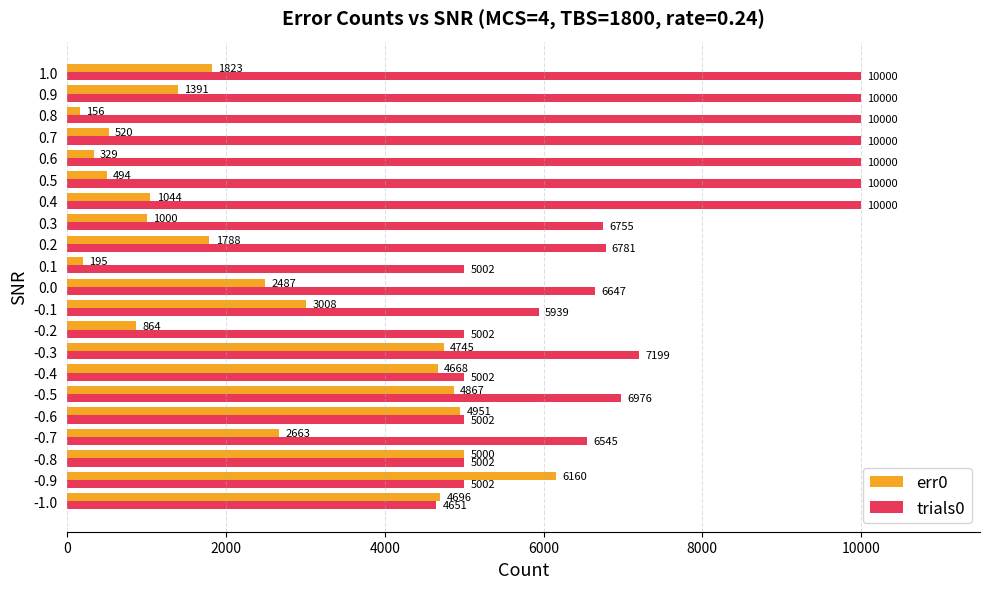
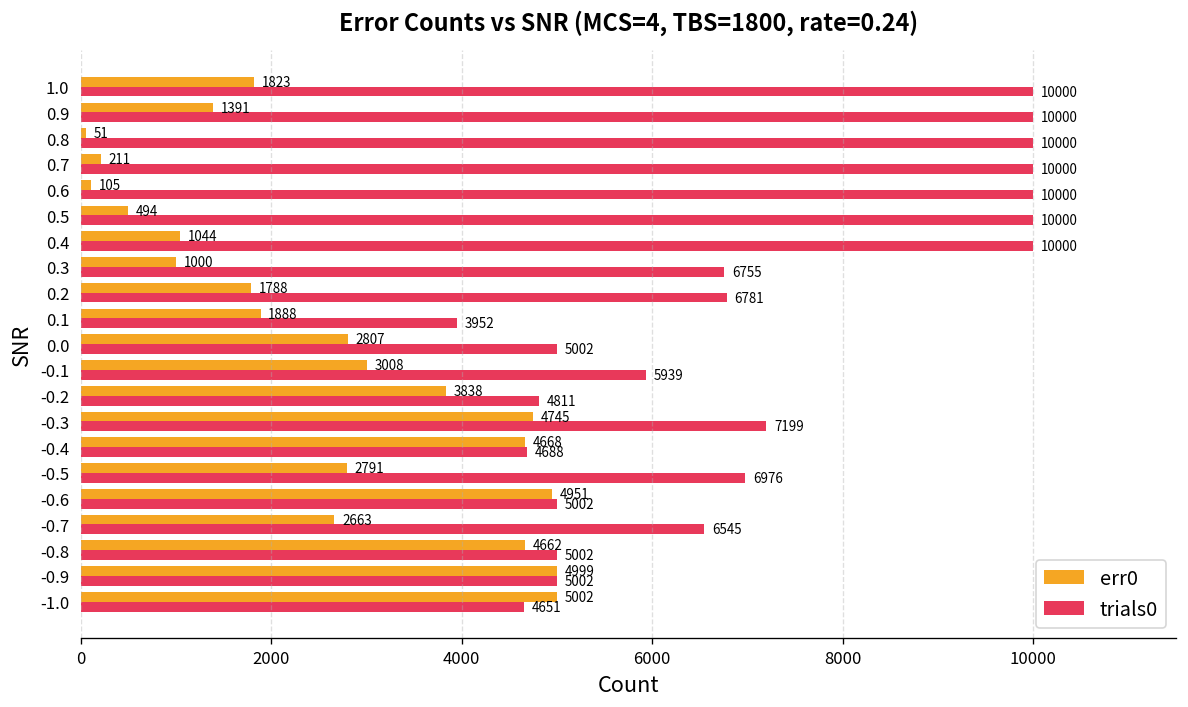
err0, 0.8: 156 -> 51
err0, 0.7: 520 -> 211
err0, 0.6: 329 -> 105
err0, 0.1: 195 -> 1888
trials0, 0.1: 5002 -> 3952
err0, 0.0: 2487 -> 2807
trials0, 0.0: 6647 -> 5002
err0, -0.2: 864 -> 3838
trials0, -0.2: 5002 -> 4811
trials0, -0.4: 5002 -> 4688
err0, -0.5: 4867 -> 2791
err0, -0.8: 5000 -> 4662
err0, -0.9: 6160 -> 4999
err0, -1.0: 4696 -> 5002
